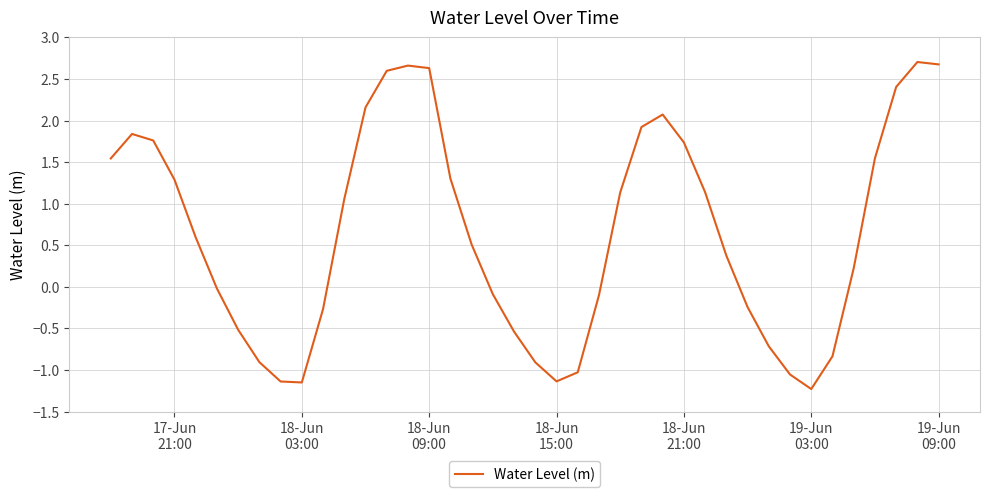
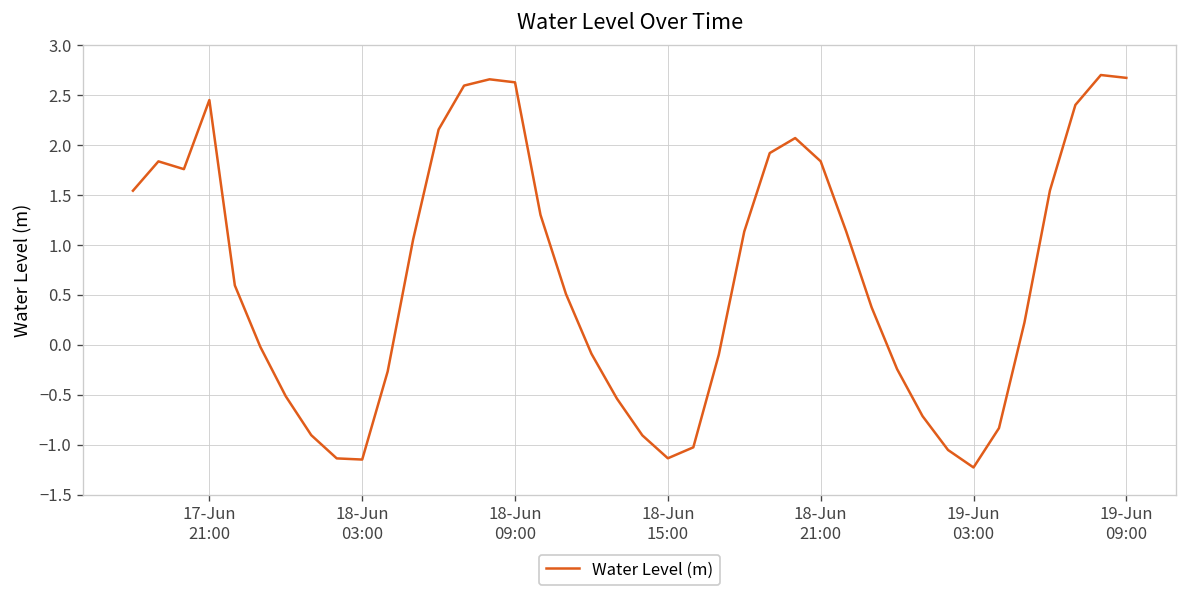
17-Jun 21:00: 1.3 -> 2.5
18-Jun 21:00: 1.7 -> 1.8
